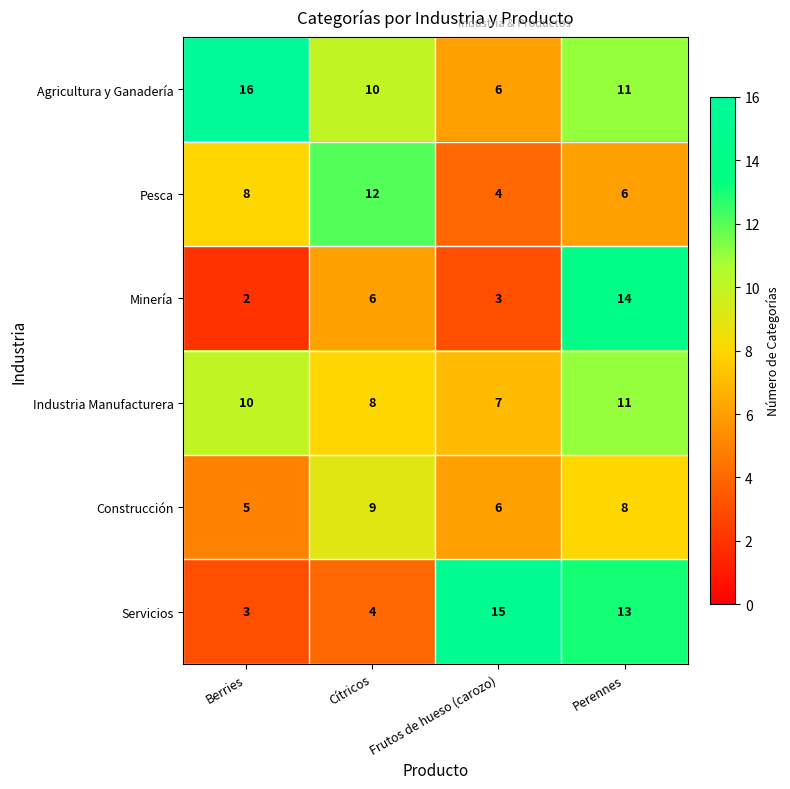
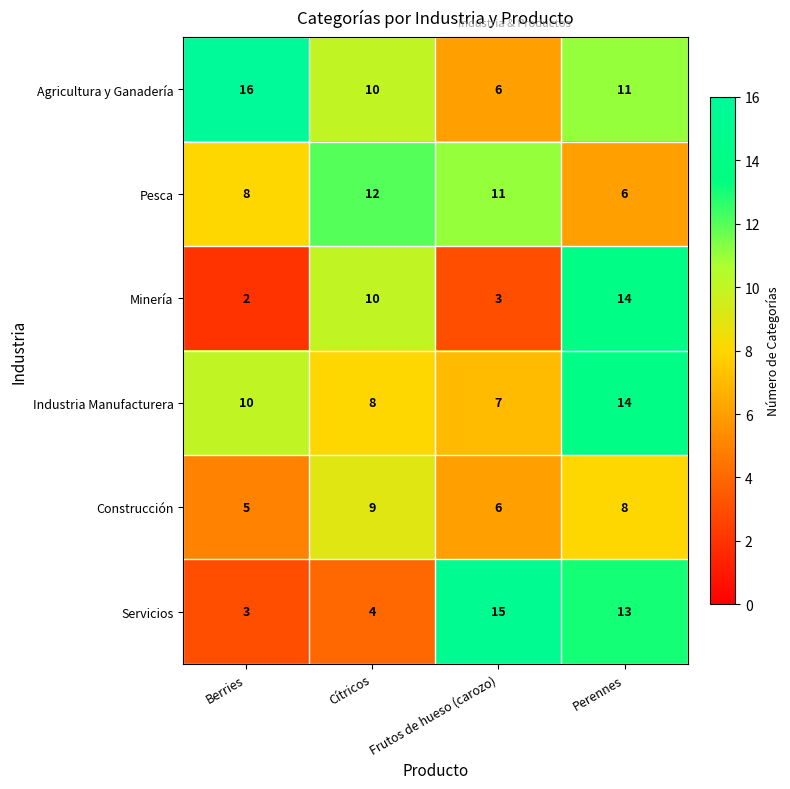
Pesca, Frutos de hueso (carozo): 4 -> 11
Minería, Cítricos: 6 -> 10
Industria Manufacturera, Perennes: 11 -> 14
